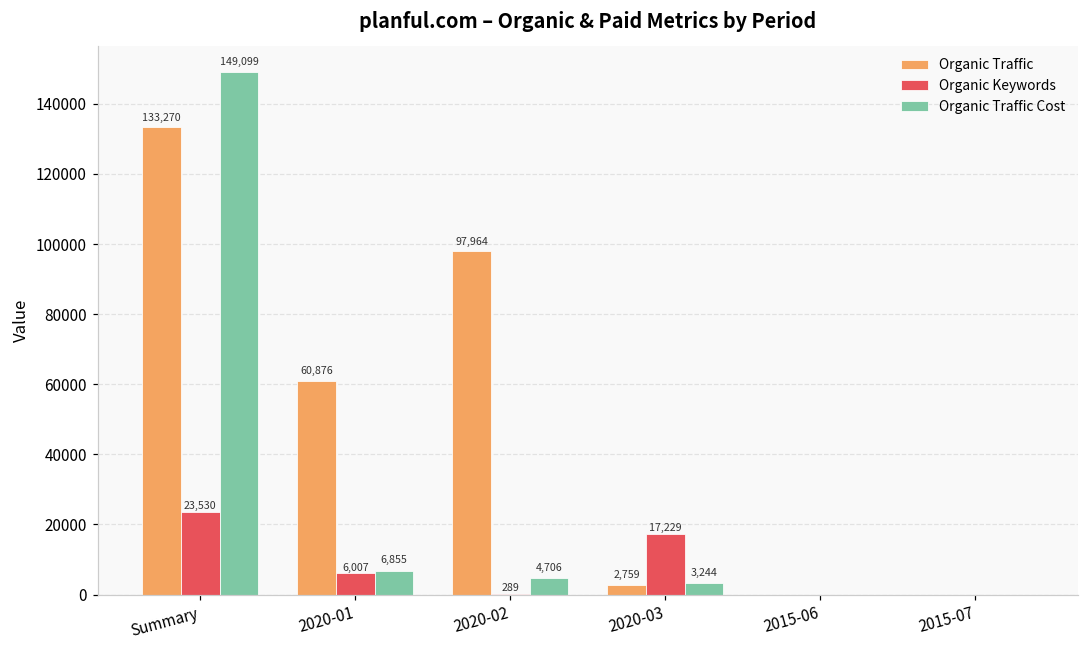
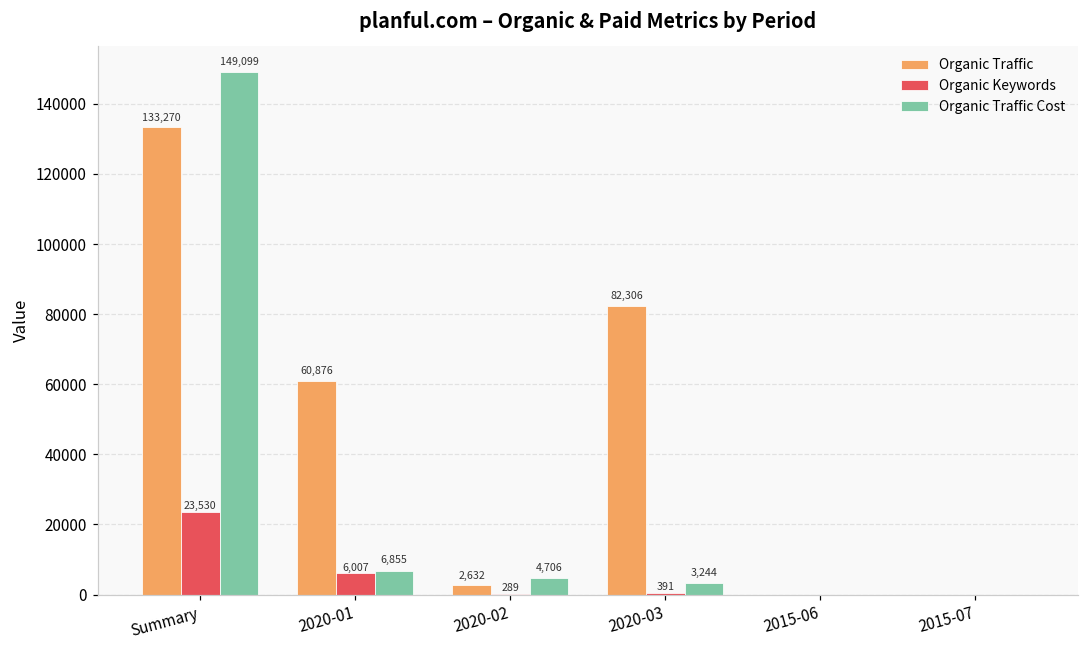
Organic Traffic, 2020-02: 97,964 -> 2,632
Organic Traffic, 2020-03: 2,759 -> 82,306
Organic Keywords, 2020-03: 17,229 -> 391
